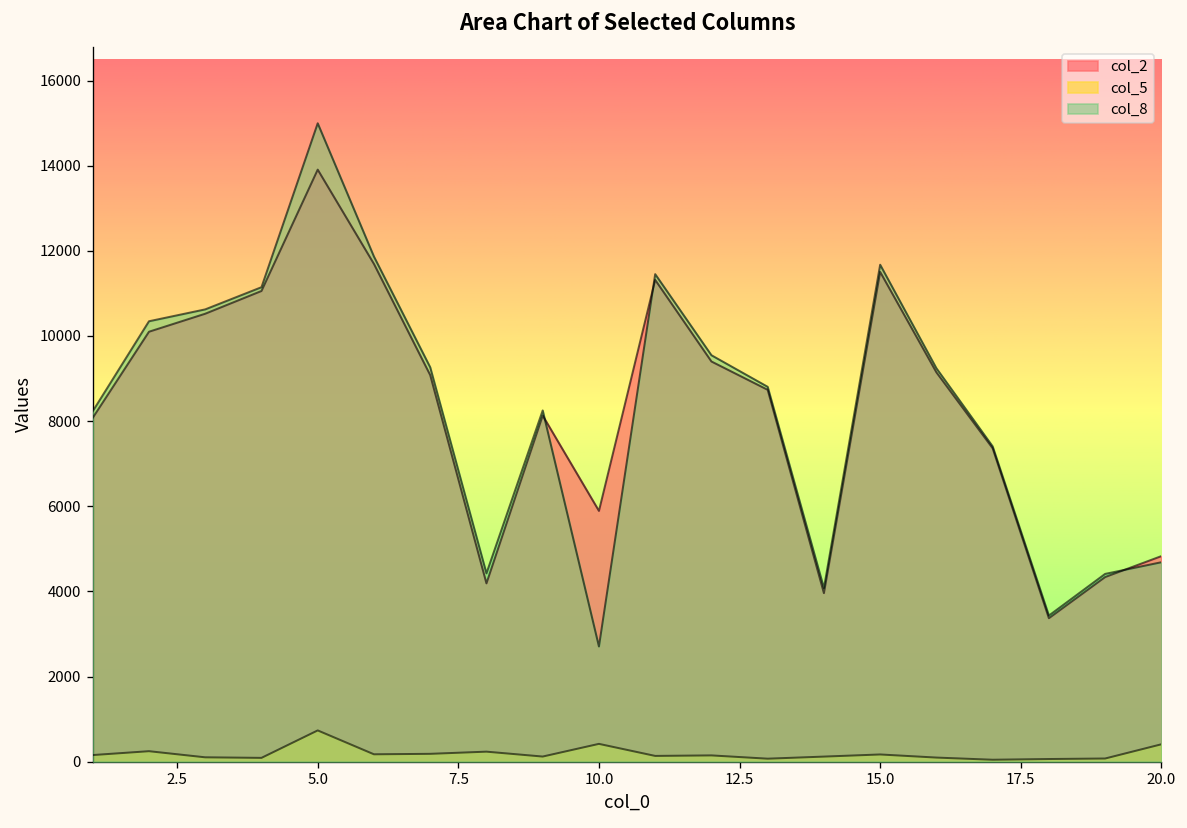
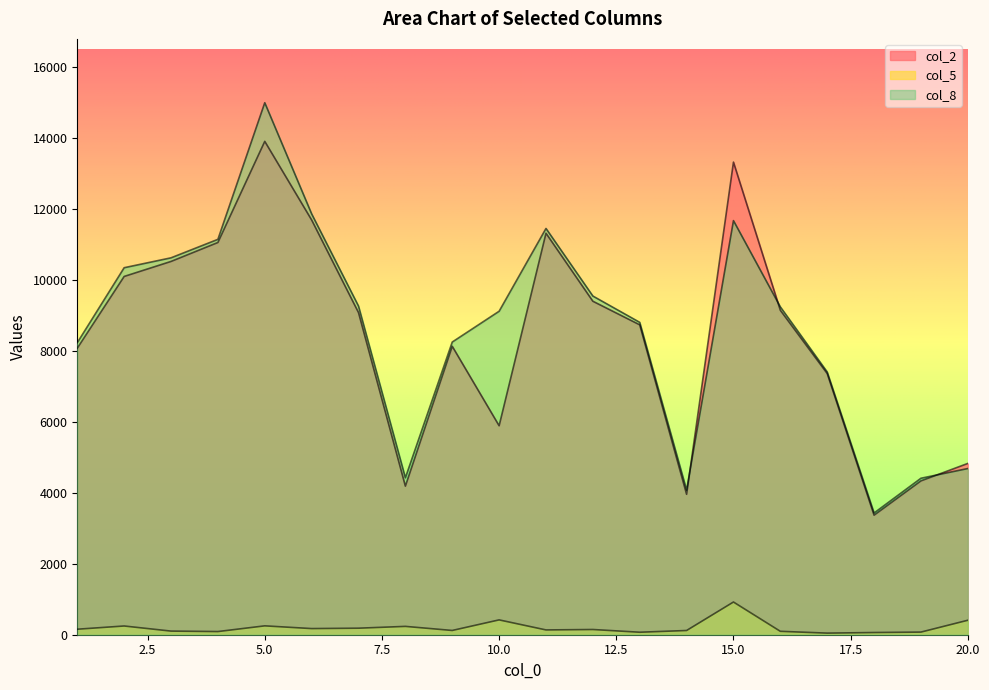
col_5, 5.0: 700 -> 300
col_8, 10.0: 2700 -> 9100
col_2, 15.0: 11500 -> 13300
col_5, 15.0: 200 -> 900
